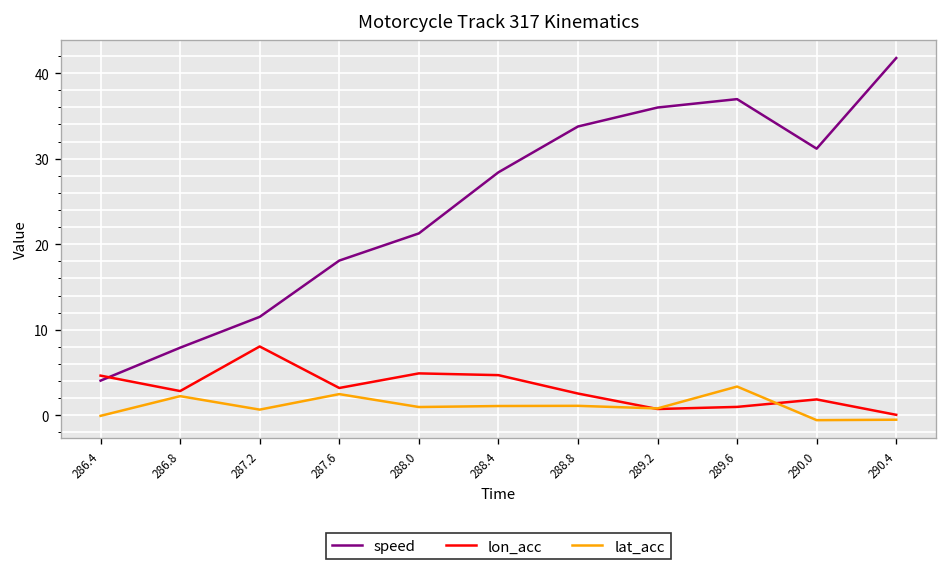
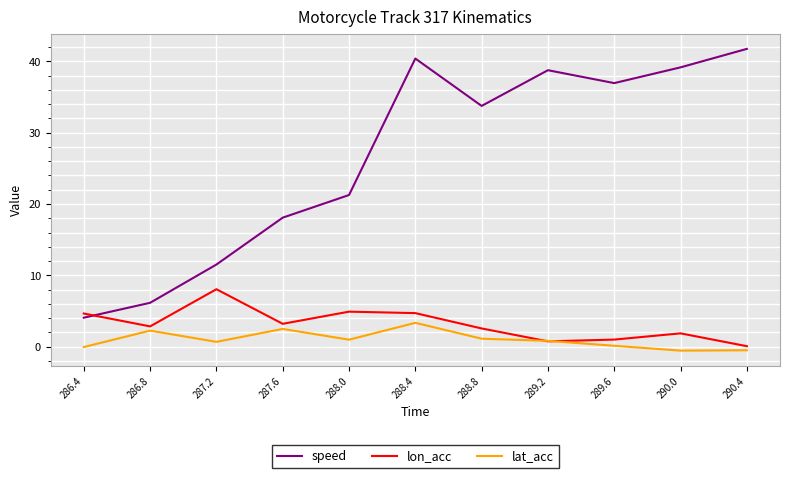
speed, 286.8: 8 -> 6
speed, 288.4: 28 -> 40
lat_acc, 288.4: 1 -> 3
speed, 289.2: 36 -> 39
lat_acc, 289.6: 3 -> 0
speed, 290.0: 31 -> 39
